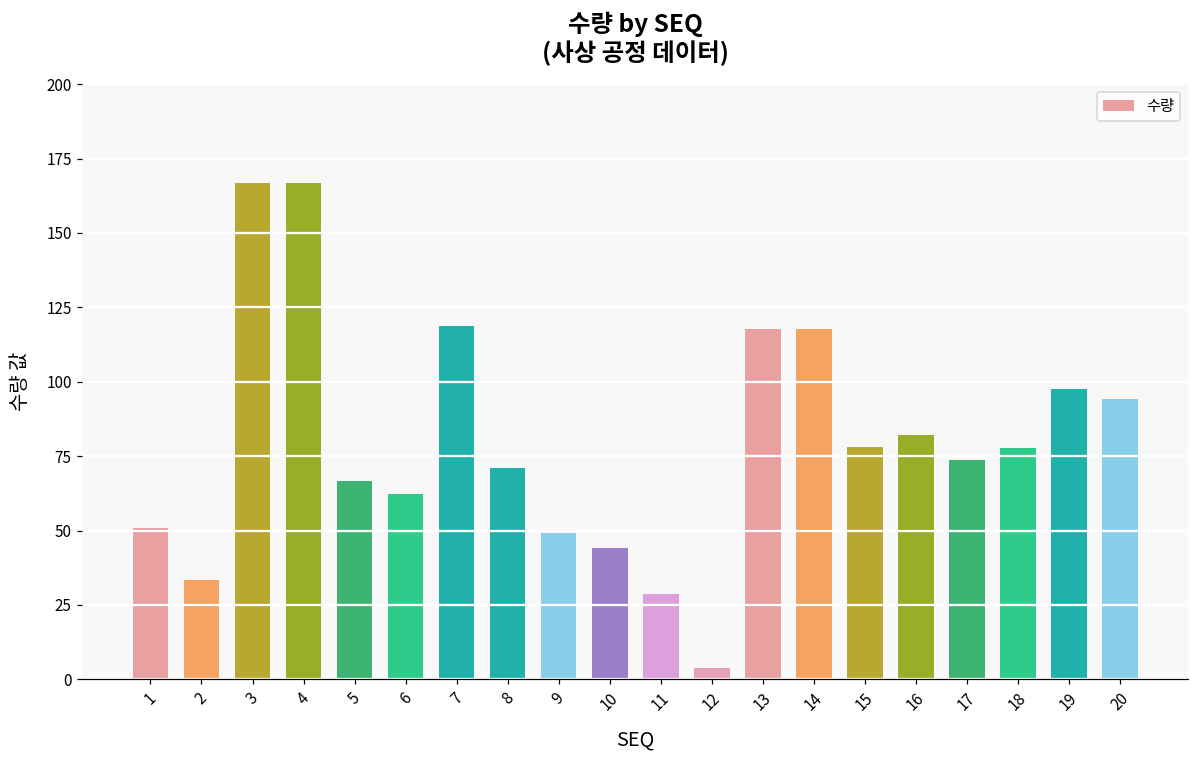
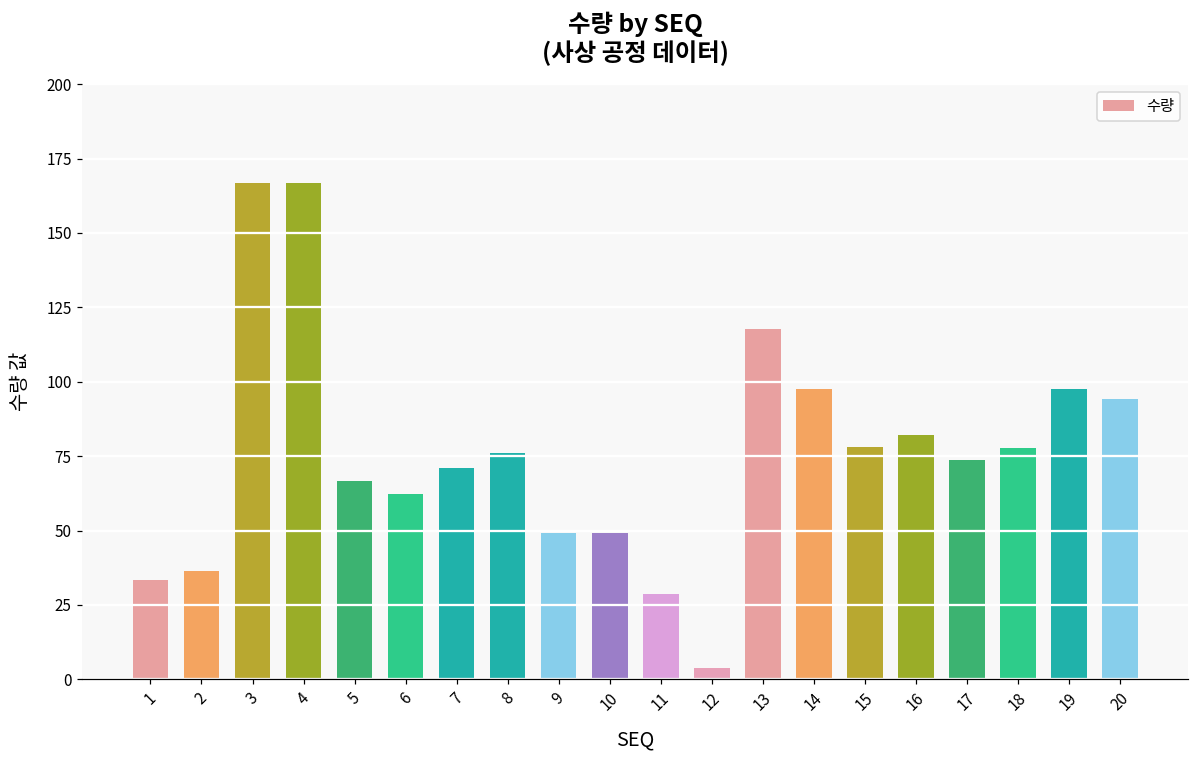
1: 51 -> 33
2: 33 -> 36
7: 119 -> 71
8: 71 -> 76
10: 44 -> 49
14: 118 -> 98
